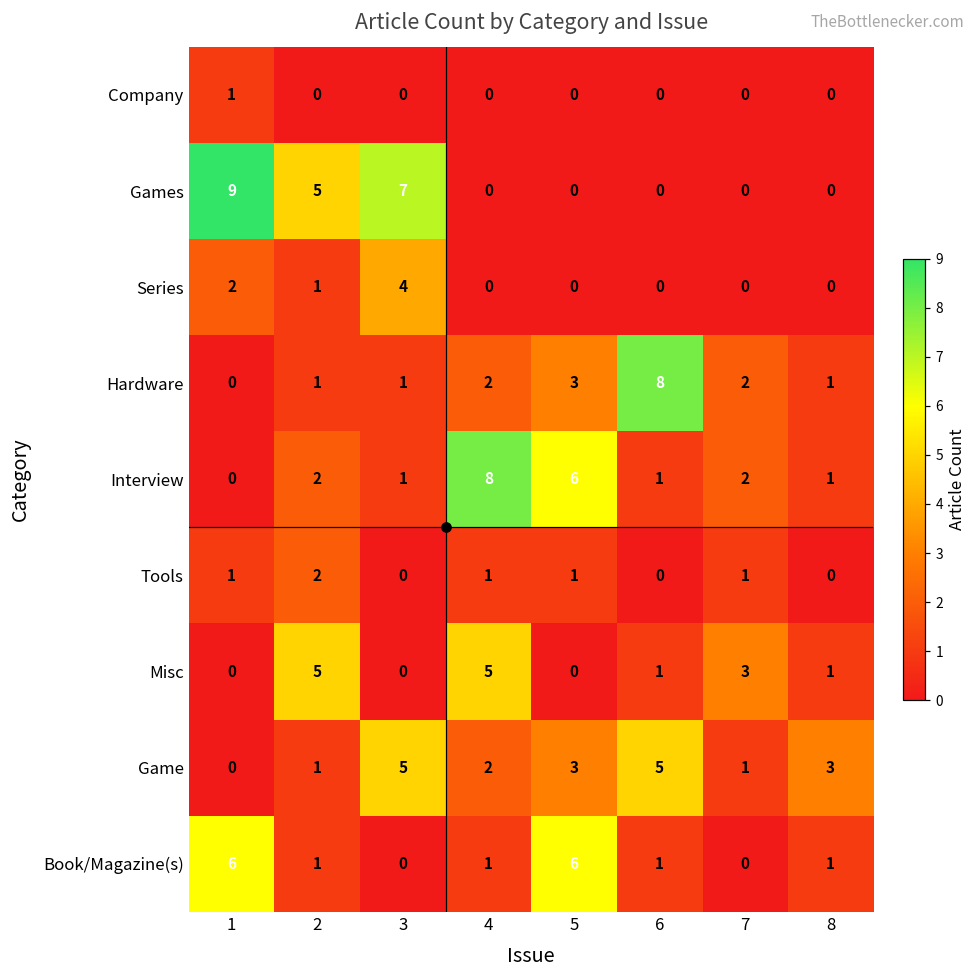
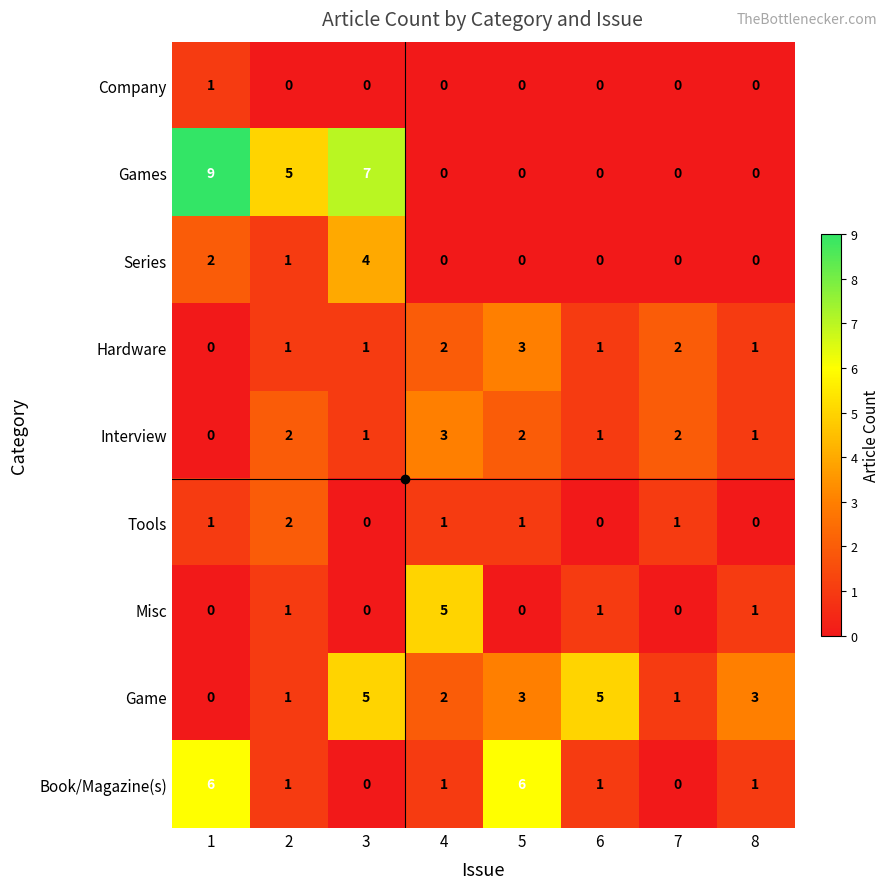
Hardware, 6: 8 -> 1
Interview, 4: 8 -> 3
Interview, 5: 6 -> 2
Misc, 2: 5 -> 1
Misc, 7: 3 -> 0
